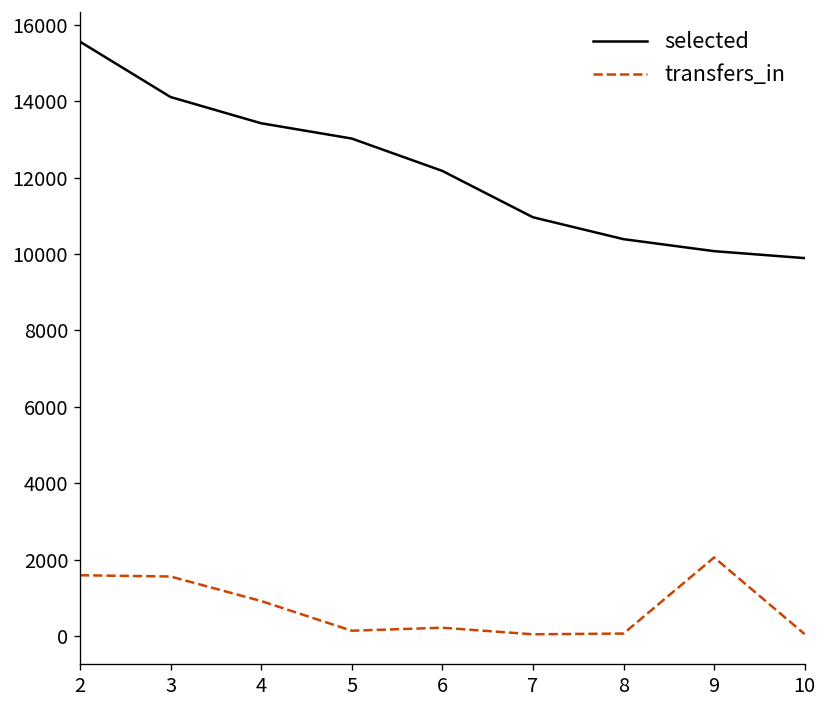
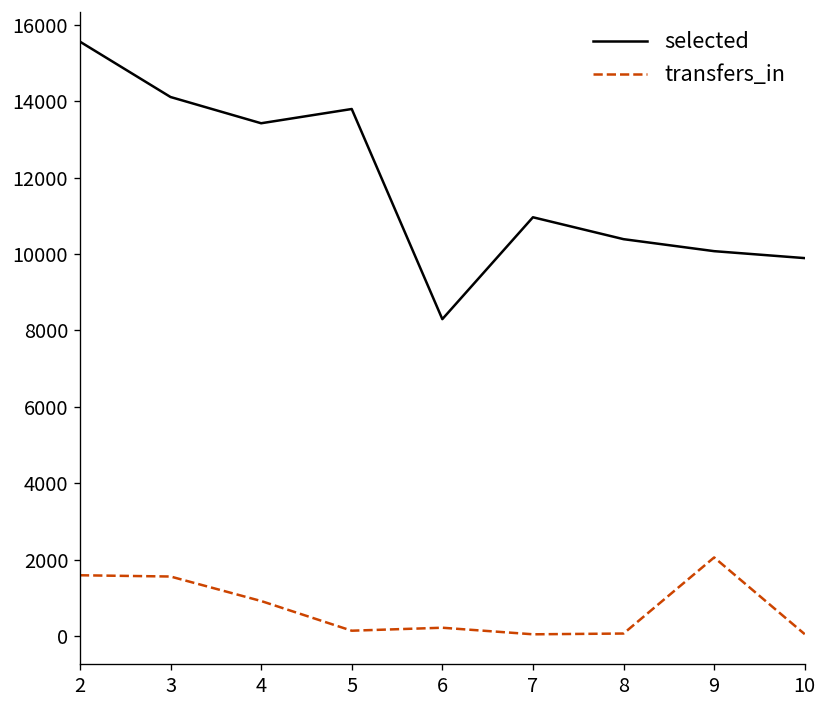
selected, 5: 13000 -> 13800
selected, 6: 12200 -> 8300
